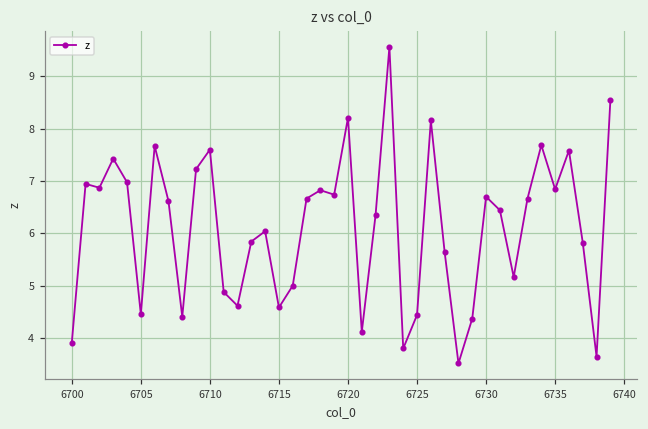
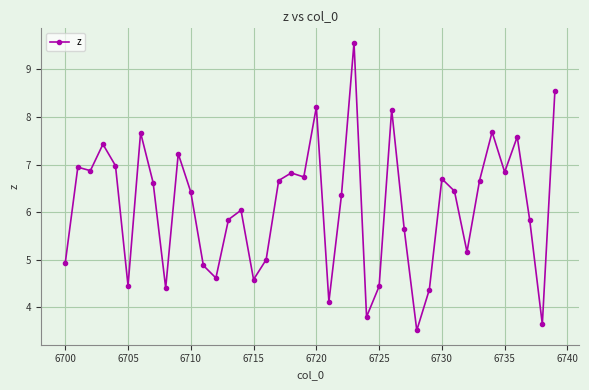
6700: 3.9 -> 4.9
6710: 7.6 -> 6.4
